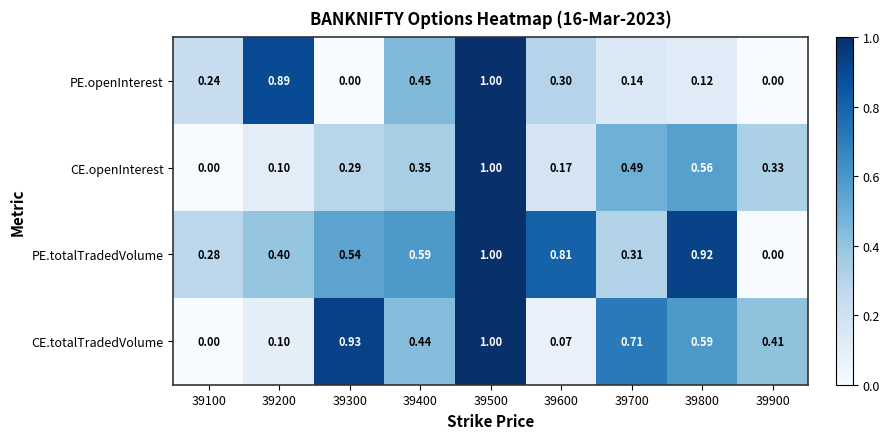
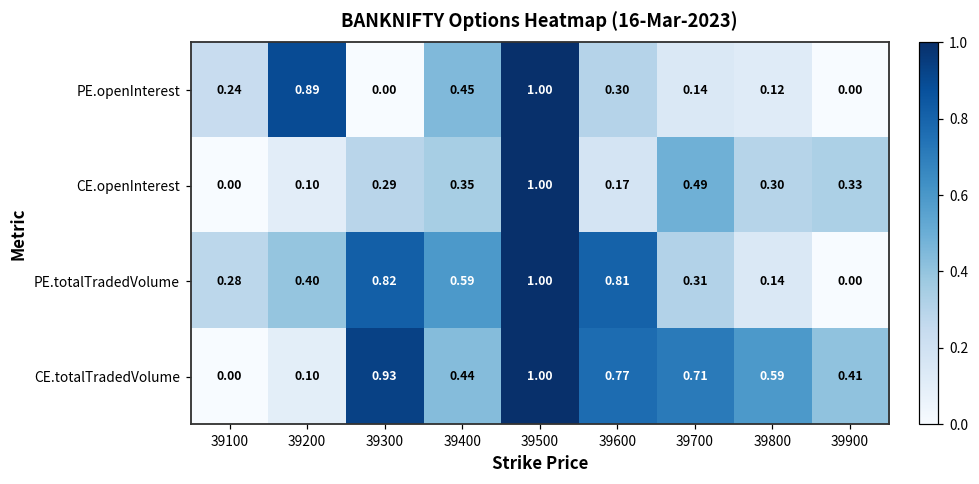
CE.openInterest, 39800: 0.56 -> 0.30
PE.totalTradedVolume, 39300: 0.54 -> 0.82
PE.totalTradedVolume, 39800: 0.92 -> 0.14
CE.totalTradedVolume, 39600: 0.07 -> 0.77
